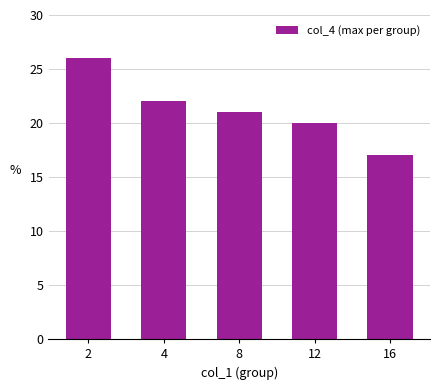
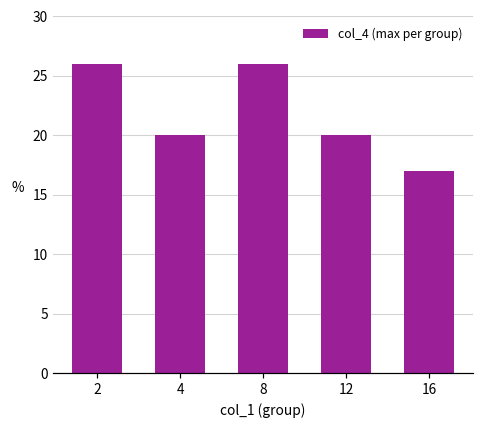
4: 22 -> 20
8: 21 -> 26
